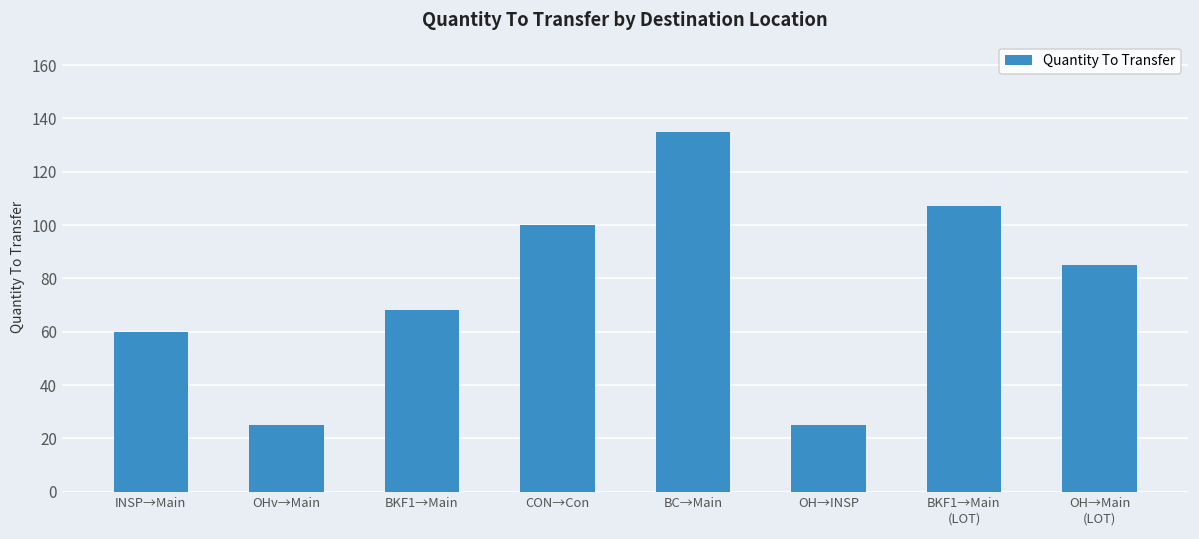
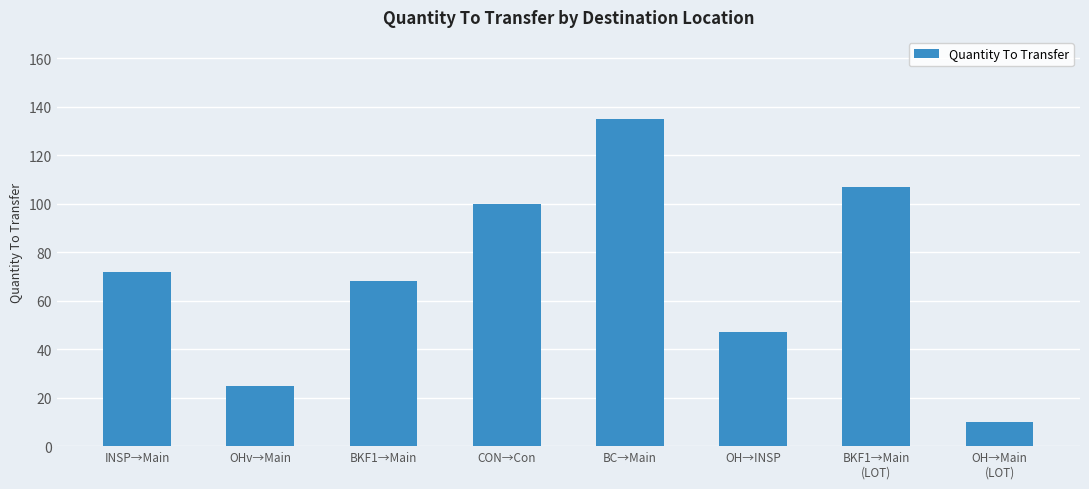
INSP→Main: 60 -> 72
OH→INSP: 25 -> 47
OH→Main (LOT): 85 -> 10
